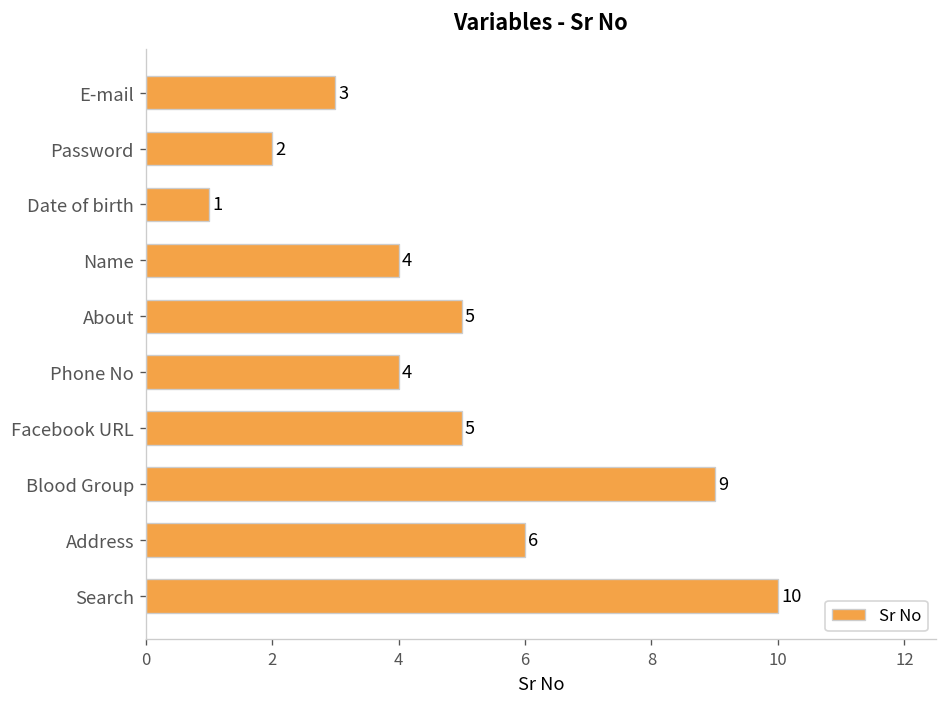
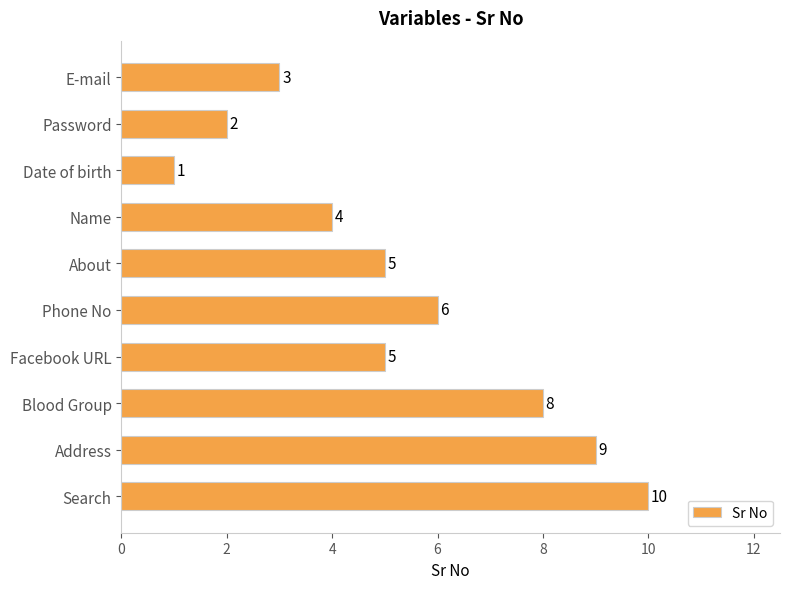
Phone No: 4 -> 6
Blood Group: 9 -> 8
Address: 6 -> 9
